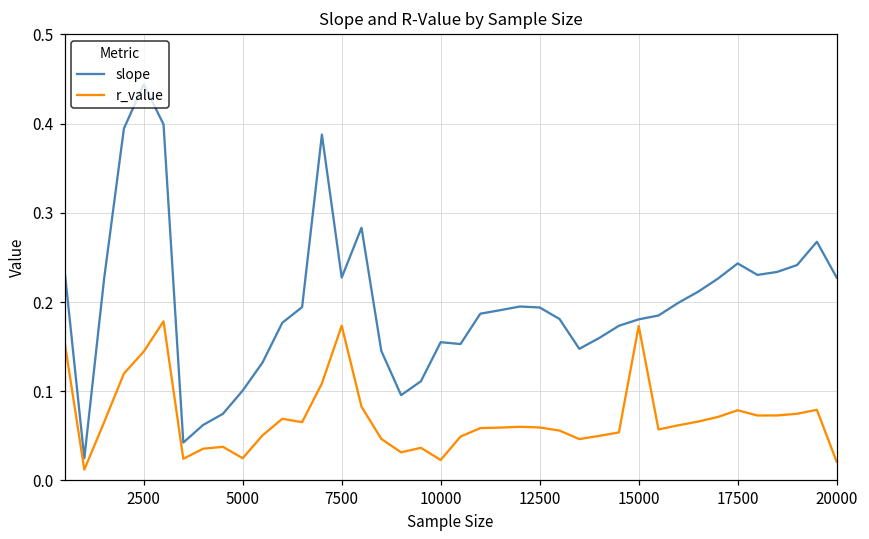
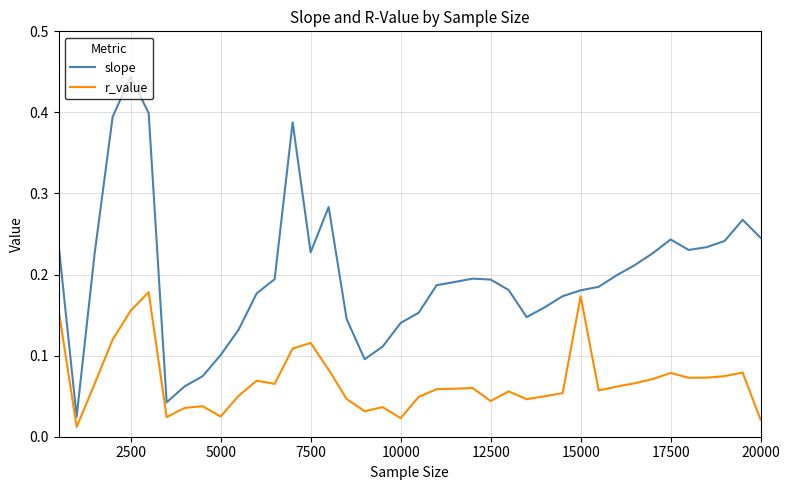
r_value, 2500: 0.14 -> 0.16
r_value, 7500: 0.17 -> 0.12
slope, 10000: 0.15 -> 0.14
r_value, 12500: 0.06 -> 0.04
slope, 20000: 0.23 -> 0.25
